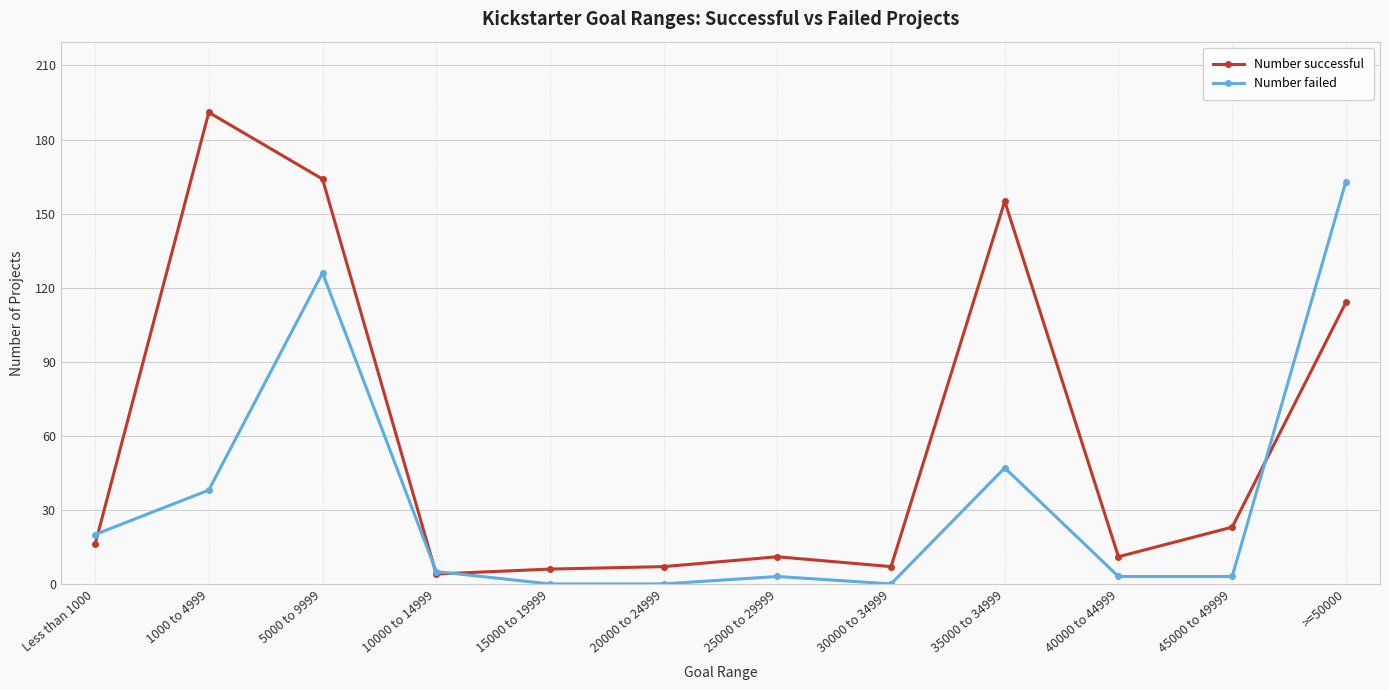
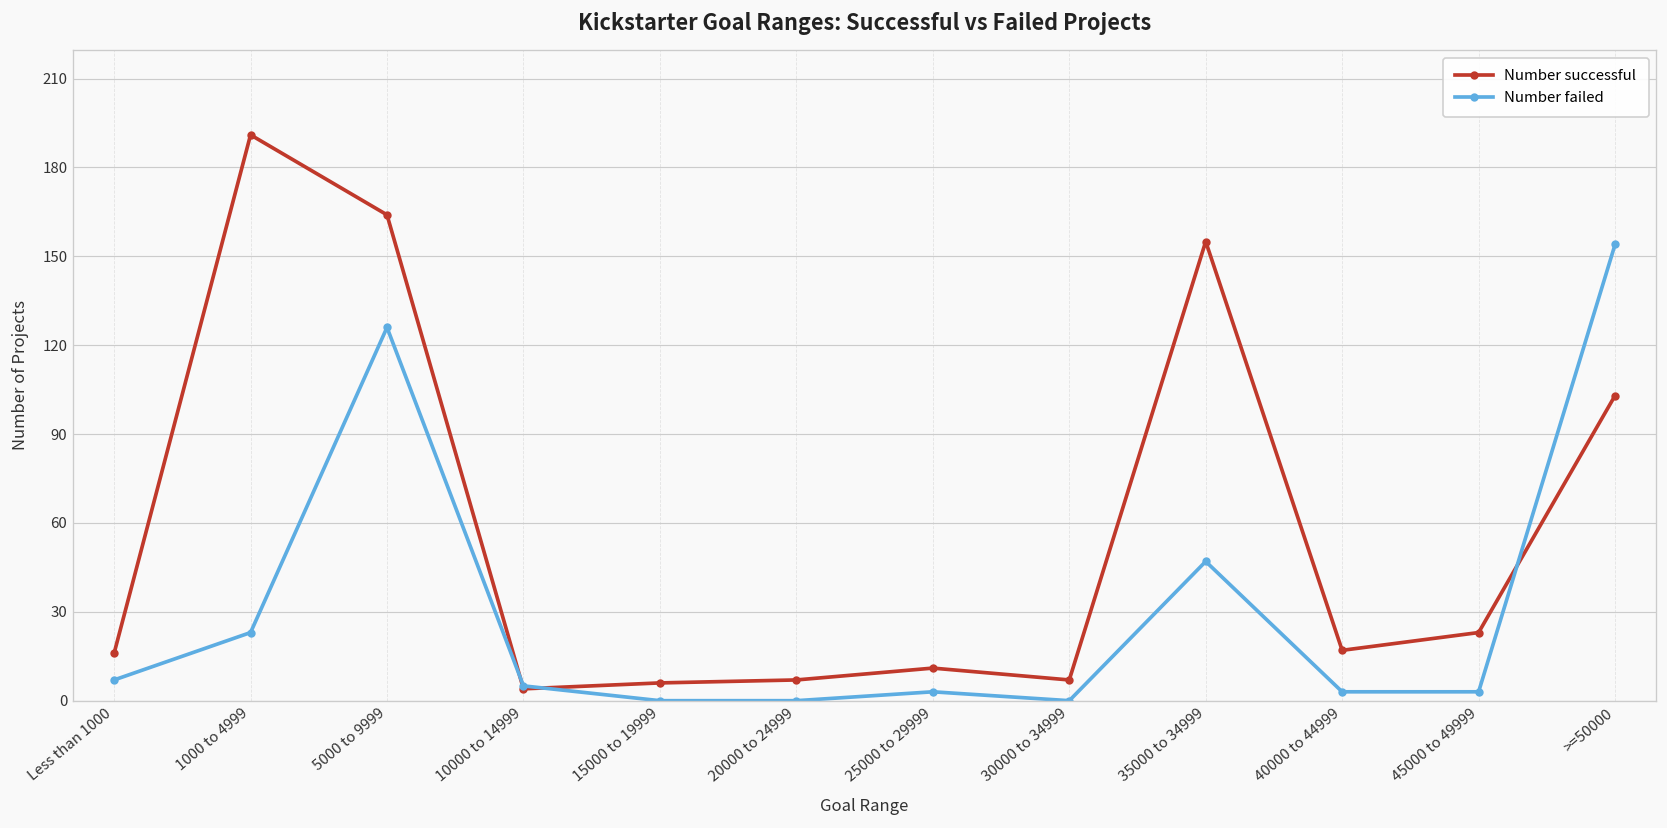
Number failed, Less than 1000: 20 -> 7
Number failed, 1000 to 4999: 38 -> 23
Number successful, 40000 to 44999: 11 -> 17
Number successful, >=50000: 114 -> 103
Number failed, >=50000: 163 -> 154
